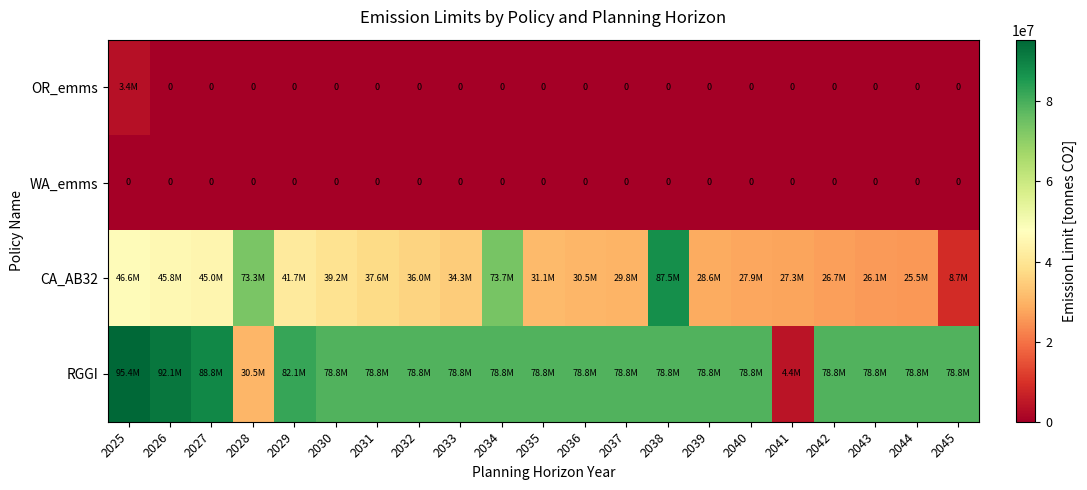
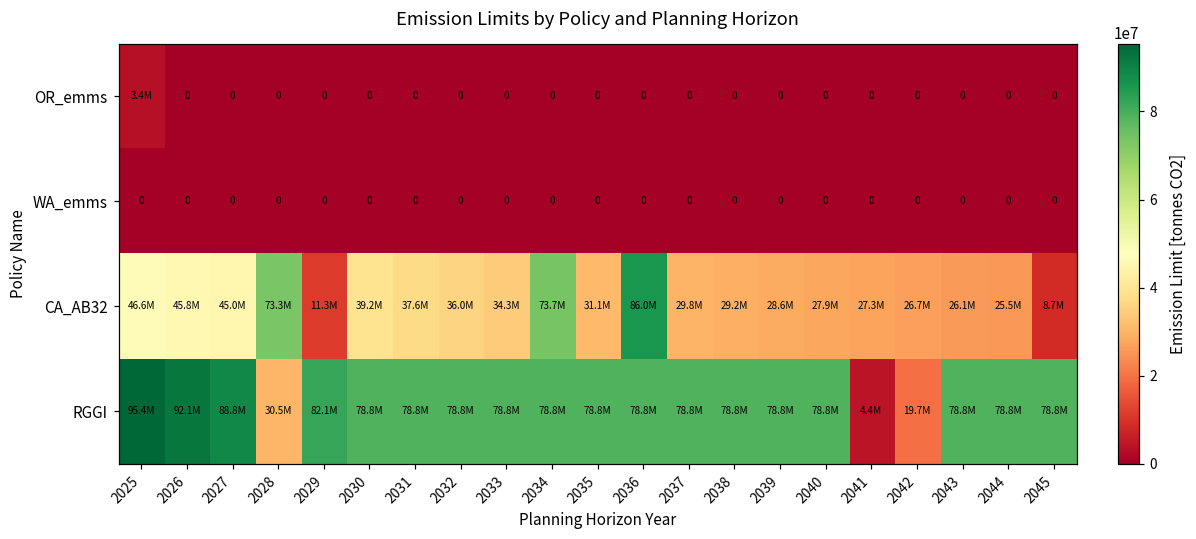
CA_AB32, 2029: 41.7M -> 11.3M
CA_AB32, 2036: 30.5M -> 86.0M
CA_AB32, 2038: 87.5M -> 29.2M
RGGI, 2042: 78.8M -> 19.7M
